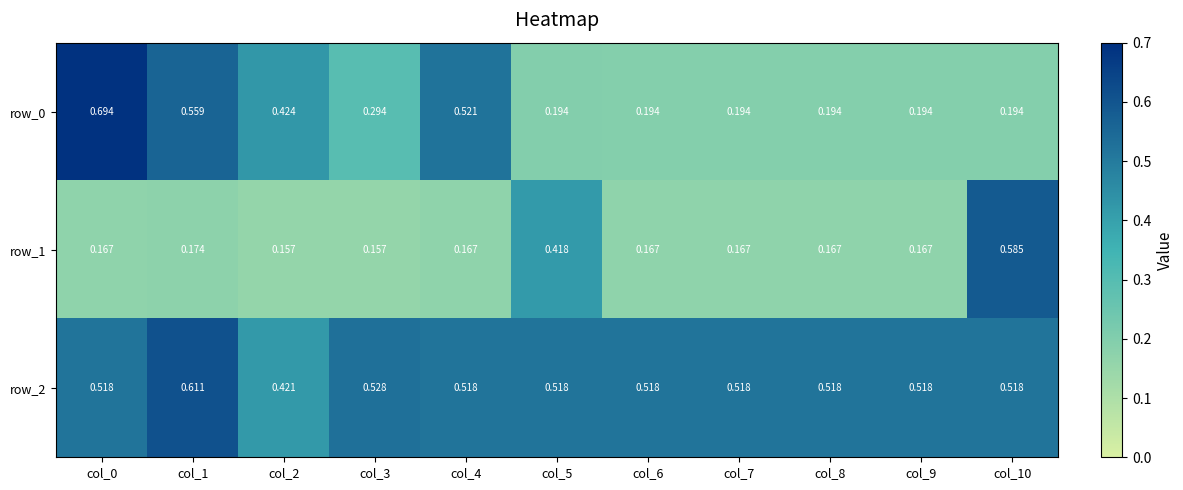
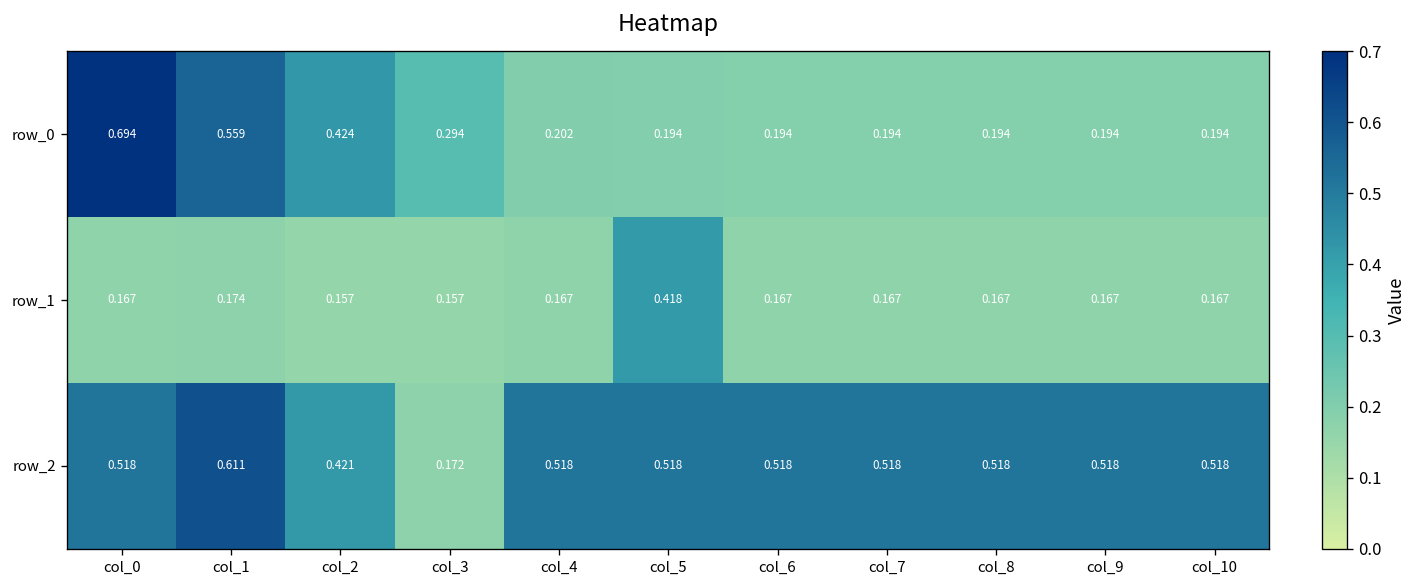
row_0, col_4: 0.521 -> 0.202
row_1, col_10: 0.585 -> 0.167
row_2, col_3: 0.528 -> 0.172
